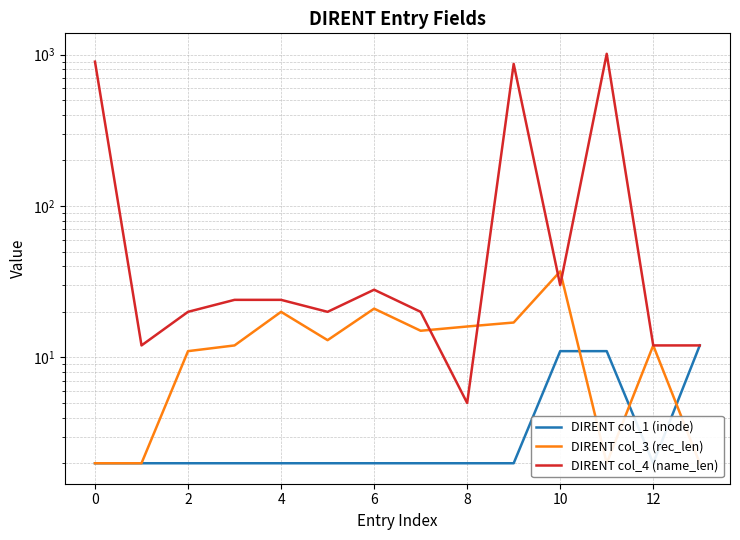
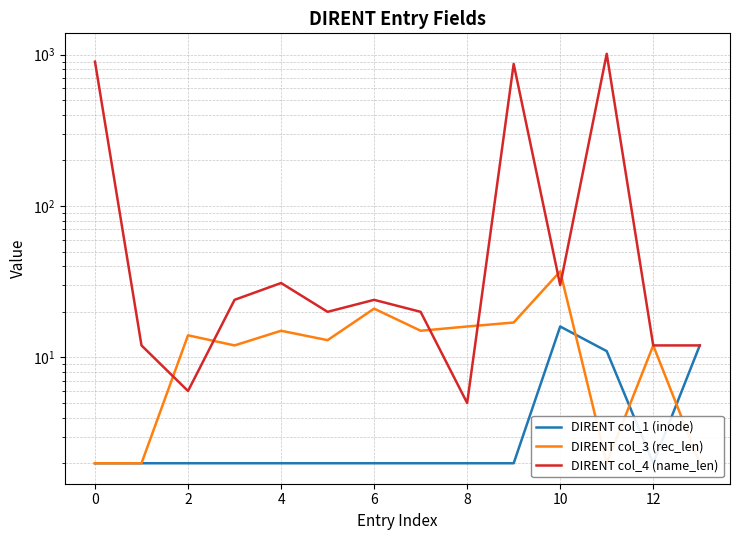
DIRENT col_3 (rec_len), 2: 11 -> 14
DIRENT col_4 (name_len), 2: 20 -> 6
DIRENT col_3 (rec_len), 4: 20 -> 15
DIRENT col_4 (name_len), 4: 24 -> 31
DIRENT col_4 (name_len), 6: 28 -> 24
DIRENT col_1 (inode), 10: 11 -> 16
